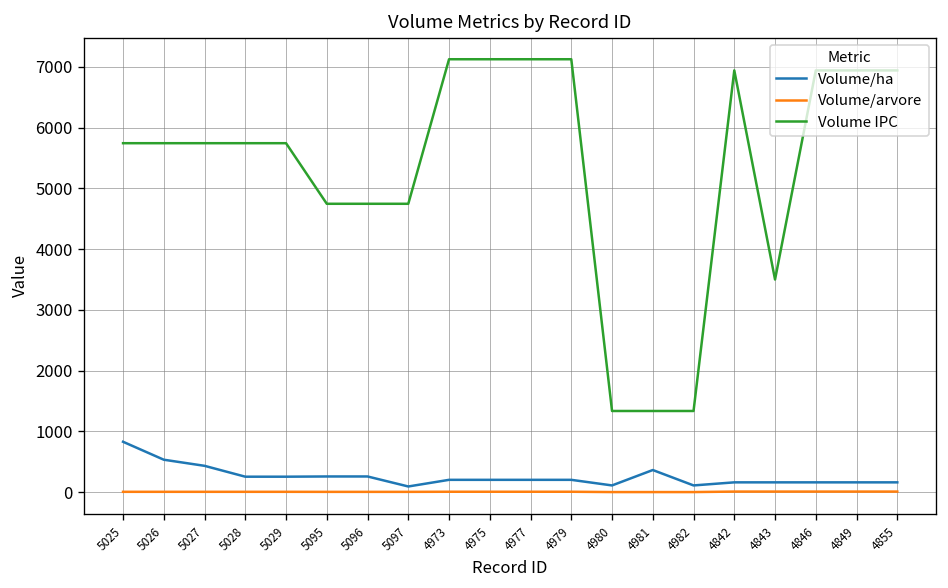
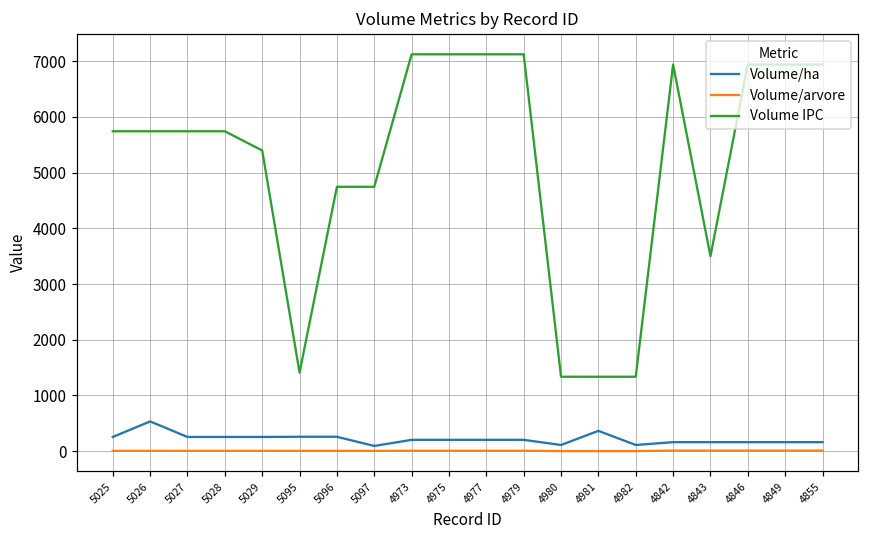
Volume/ha, 5025: 800 -> 300
Volume/ha, 5027: 400 -> 300
Volume IPC, 5029: 5700 -> 5400
Volume IPC, 5095: 4700 -> 1400
